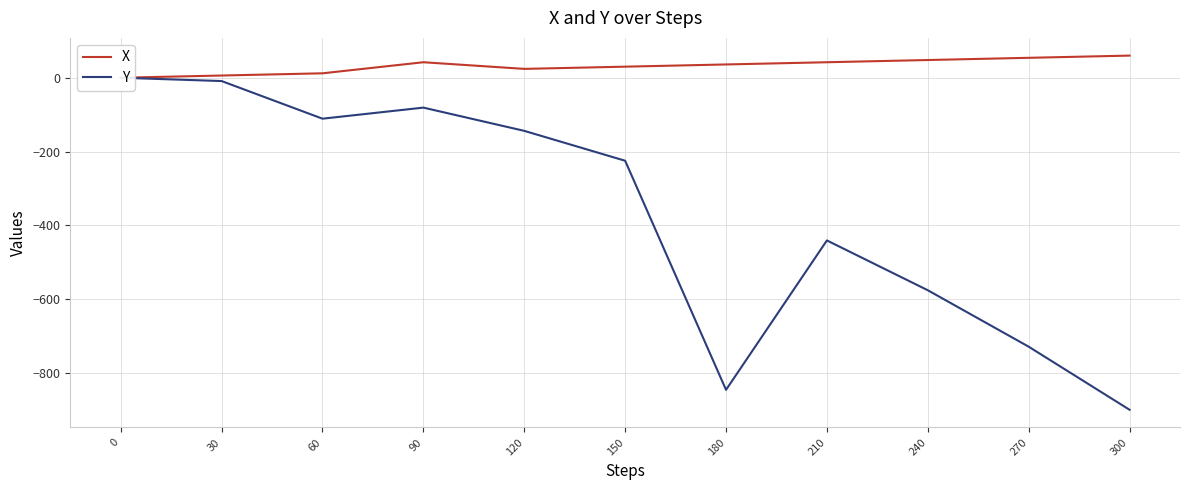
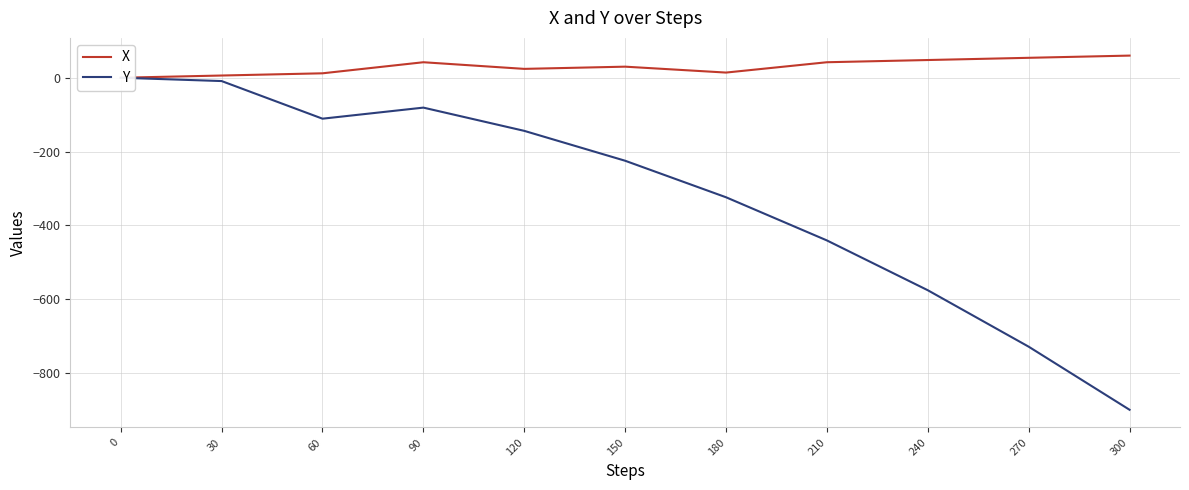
X, 180: 40 -> 10
Y, 180: -850 -> -320
